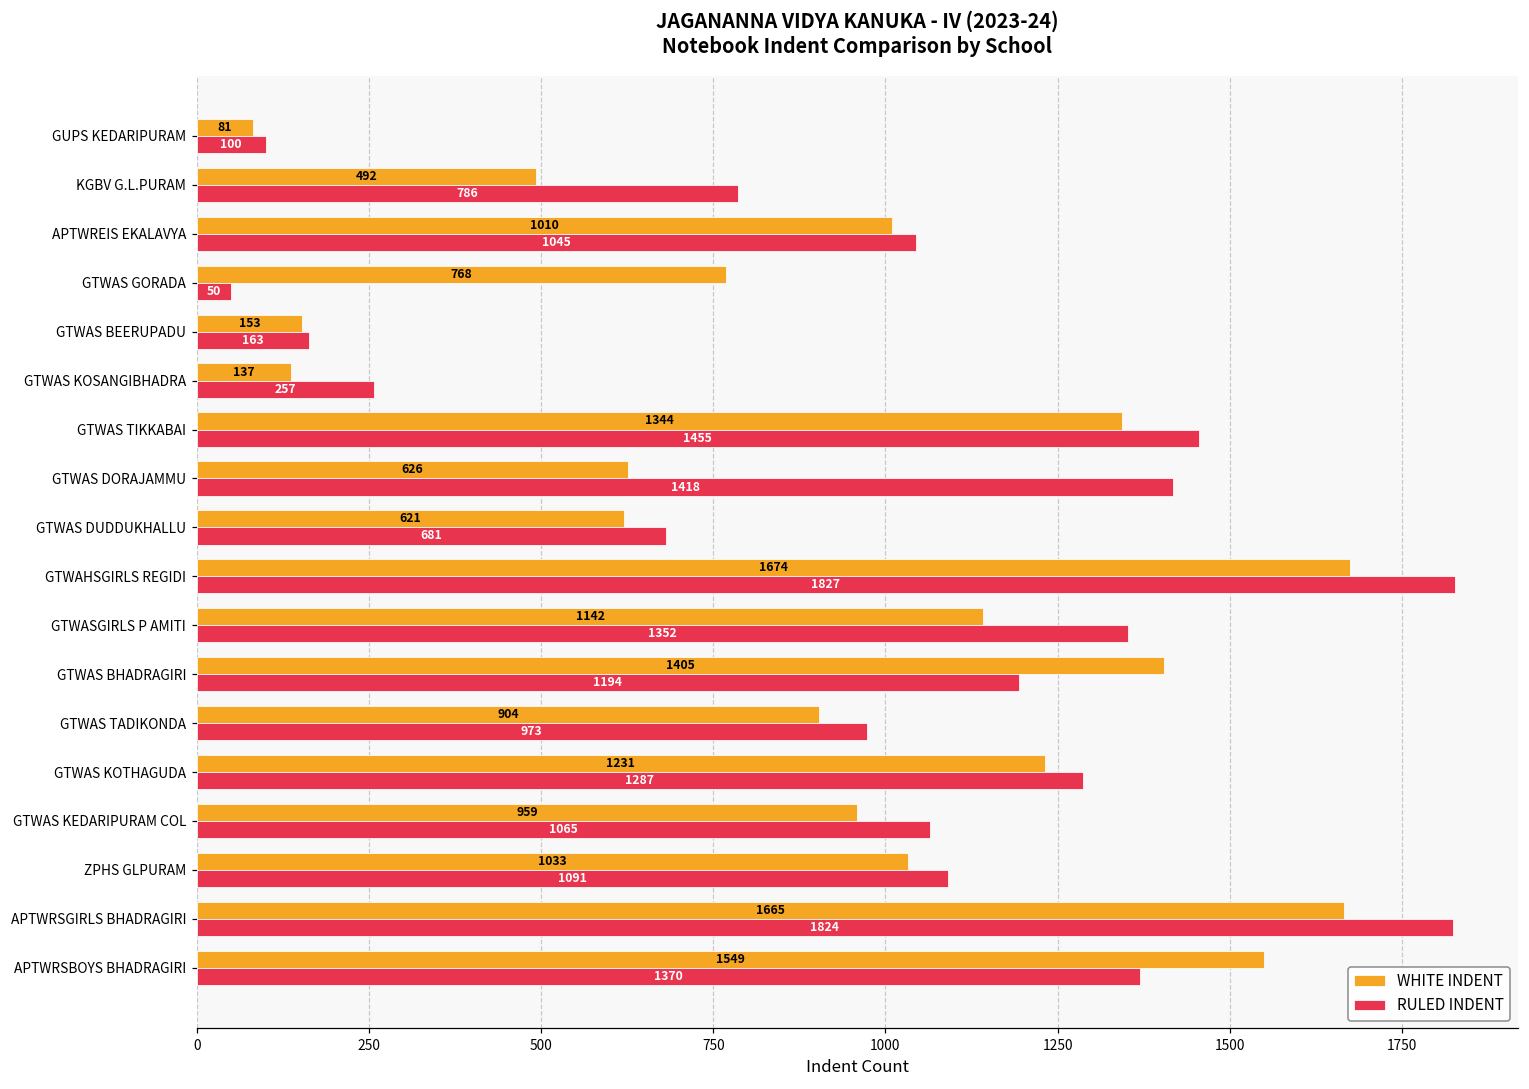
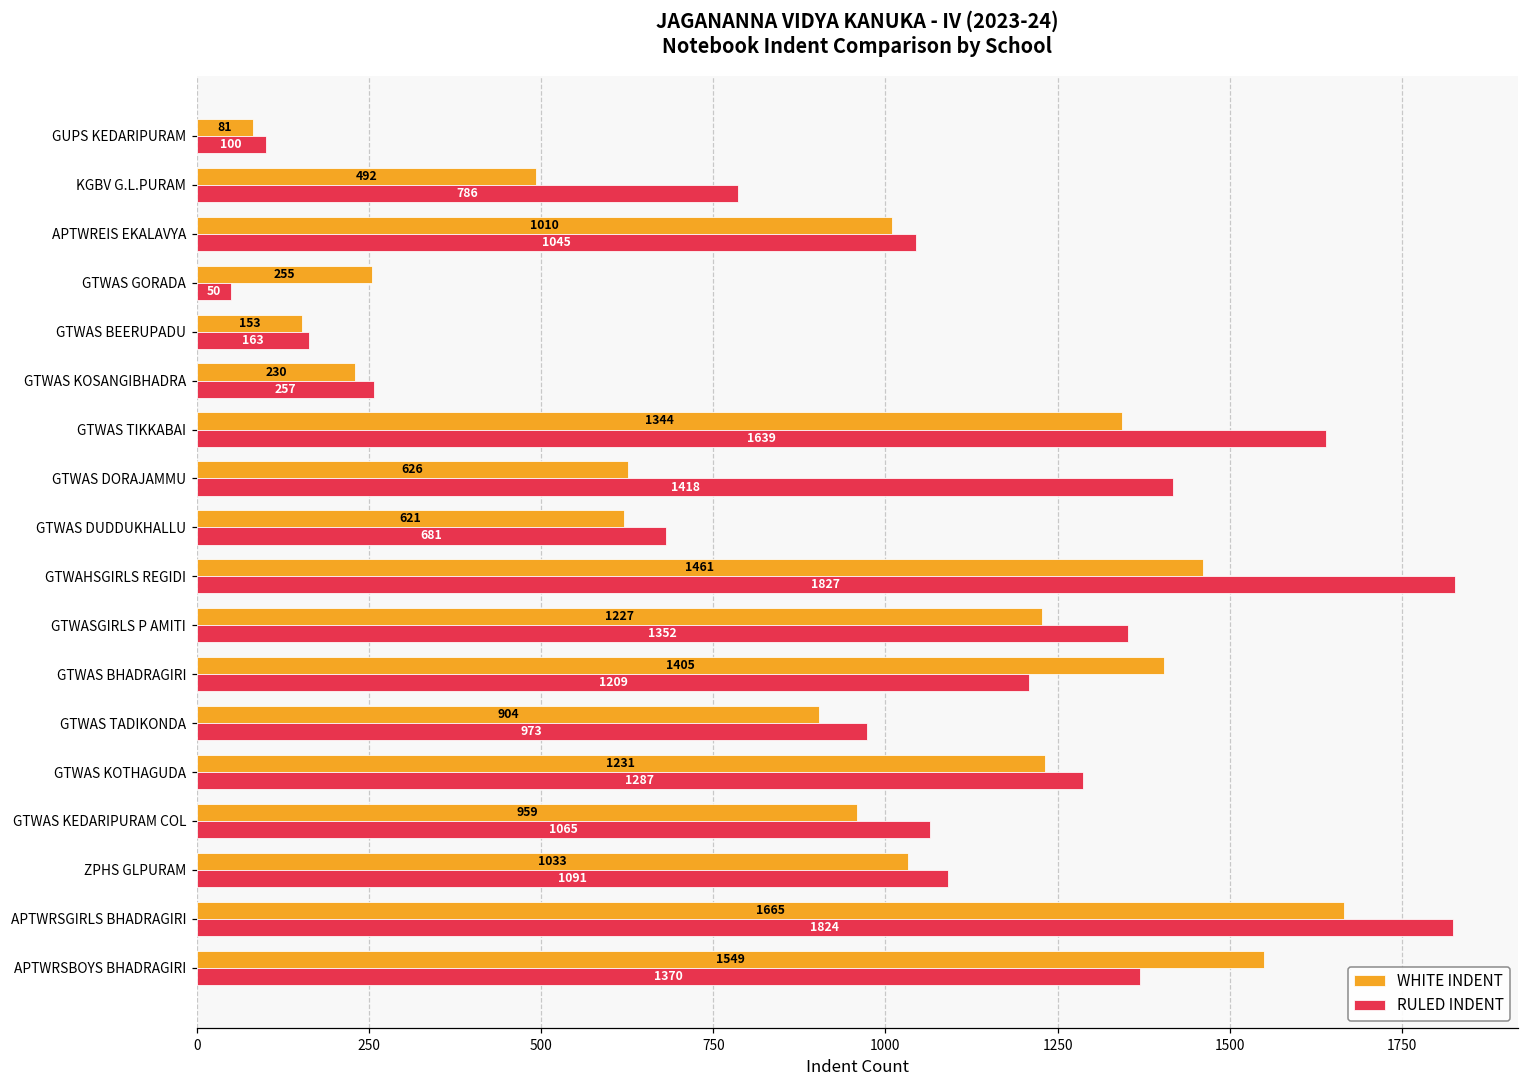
WHITE INDENT, GTWAS GORADA: 768 -> 255
WHITE INDENT, GTWAS KOSANGIBHADRA: 137 -> 230
RULED INDENT, GTWAS TIKKABAI: 1455 -> 1639
WHITE INDENT, GTWAHSGIRLS REGIDI: 1674 -> 1461
WHITE INDENT, GTWASGIRLS P AMITI: 1142 -> 1227
RULED INDENT, GTWAS BHADRAGIRI: 1194 -> 1209
